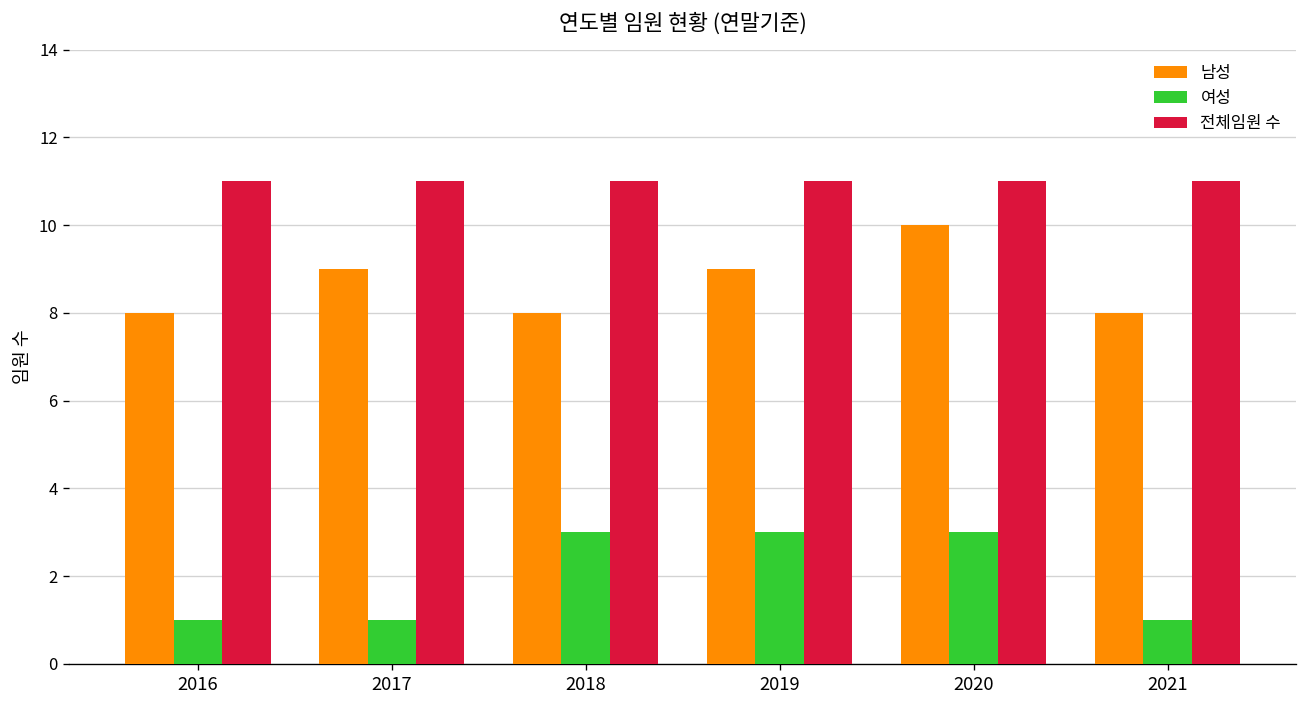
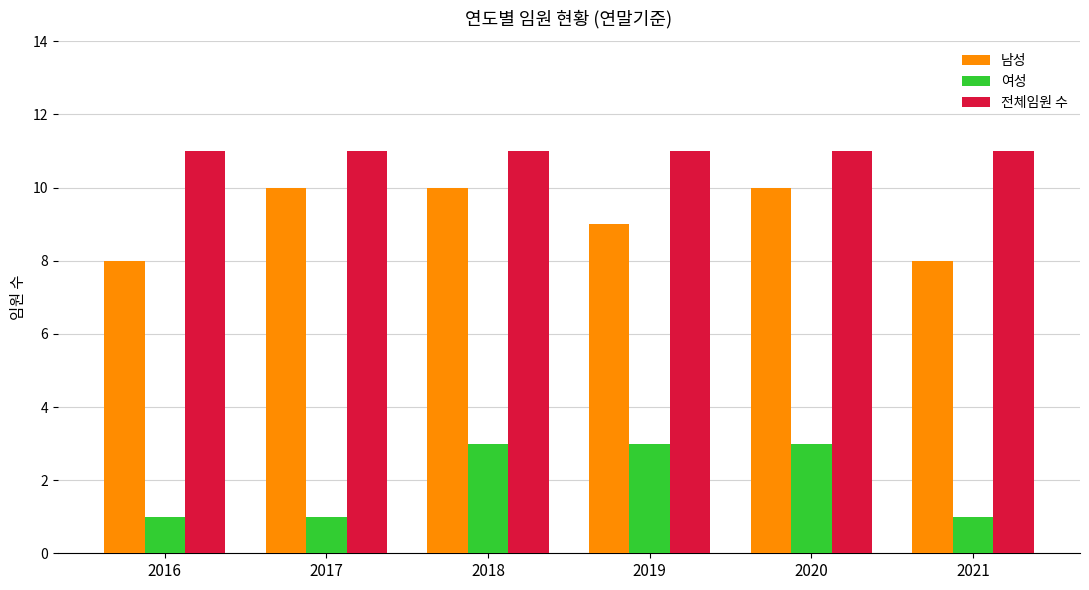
남성, 2017: 9 -> 10
남성, 2018: 8 -> 10
